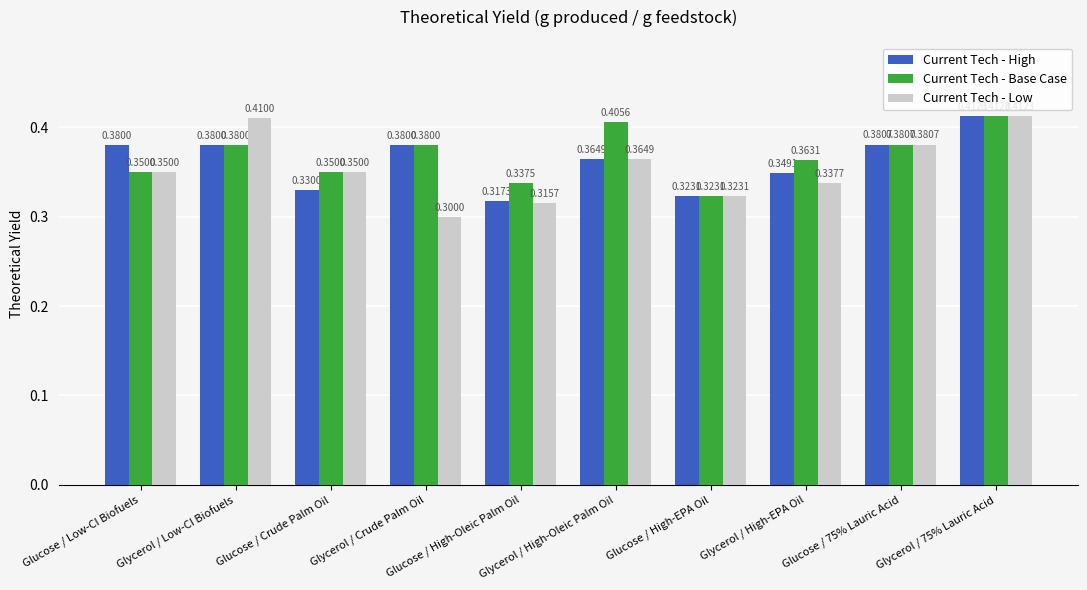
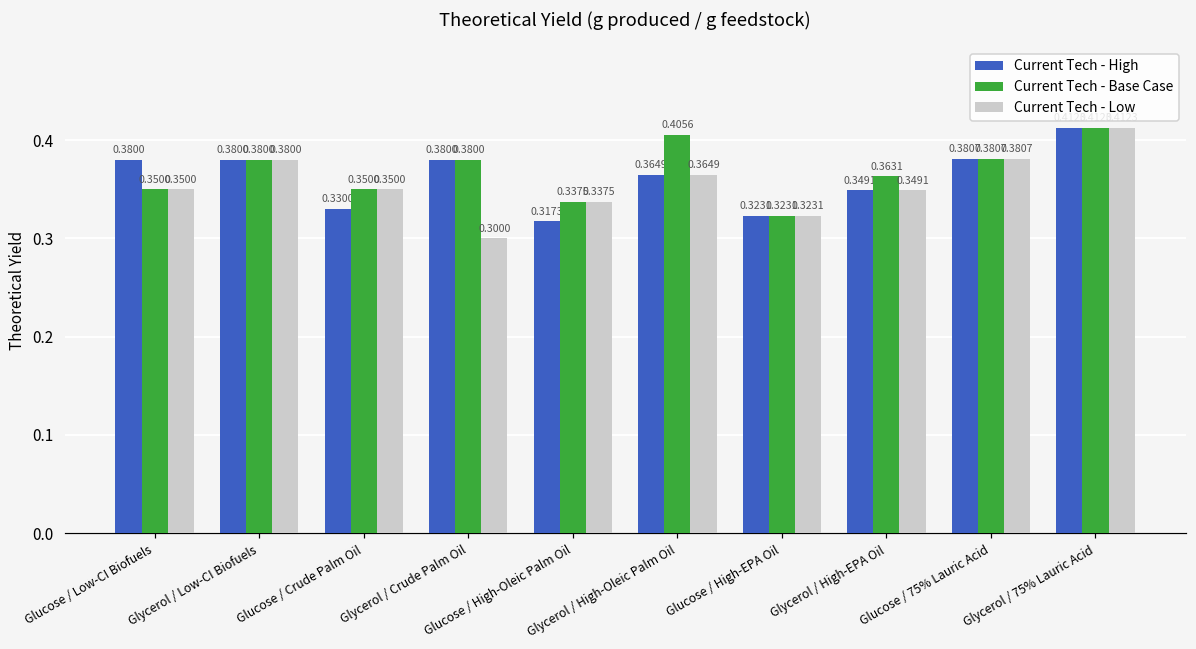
Current Tech - Low, Glycerol / Low-CI Biofuels: 0.4100 -> 0.3800
Current Tech - Low, Glucose / High-Oleic Palm Oil: 0.3157 -> 0.3375
Current Tech - Low, Glycerol / High-EPA Oil: 0.3377 -> 0.3491
